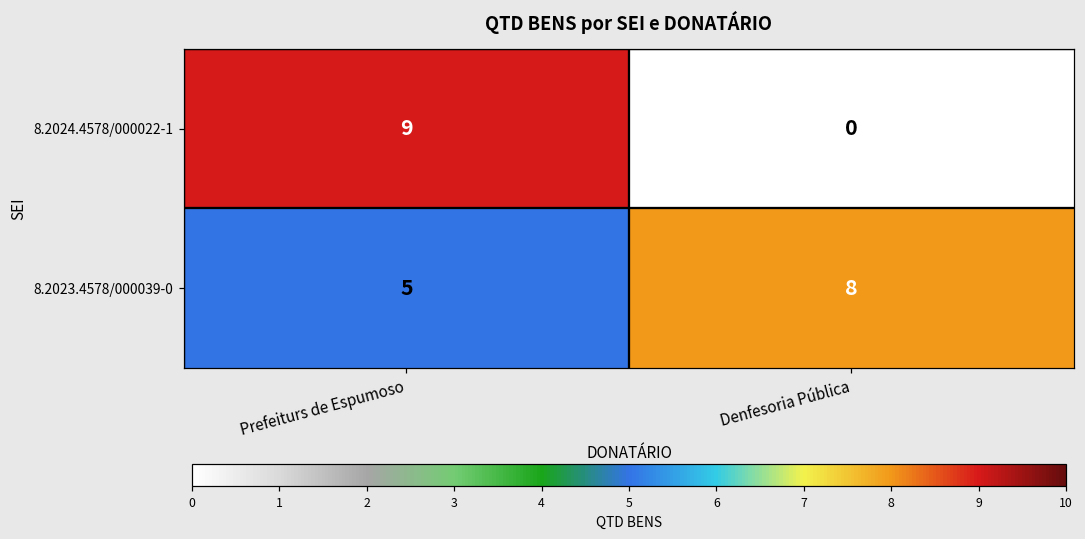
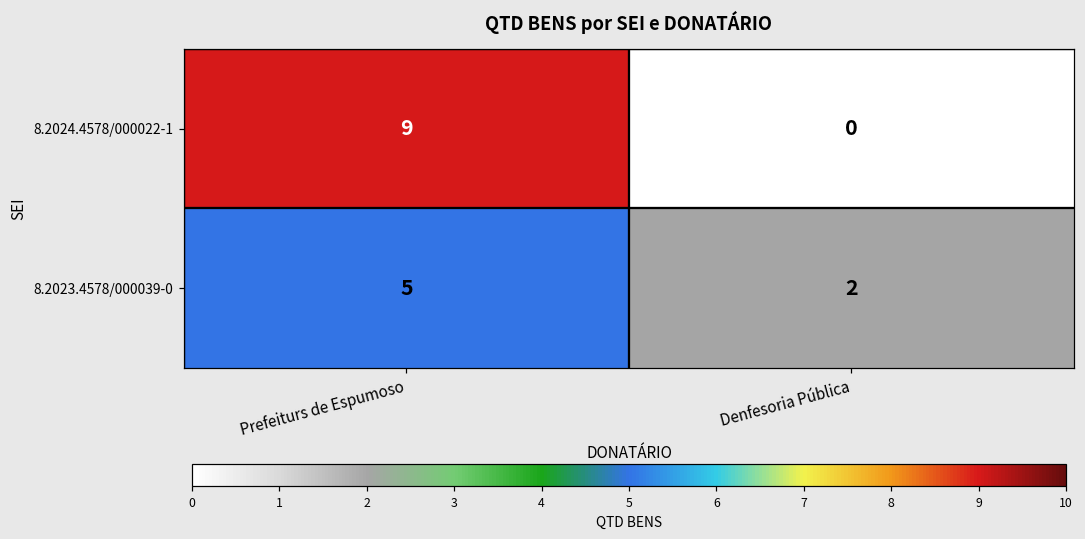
8.2023.4578/000039-0, Denfesoria Pública: 8 -> 2
